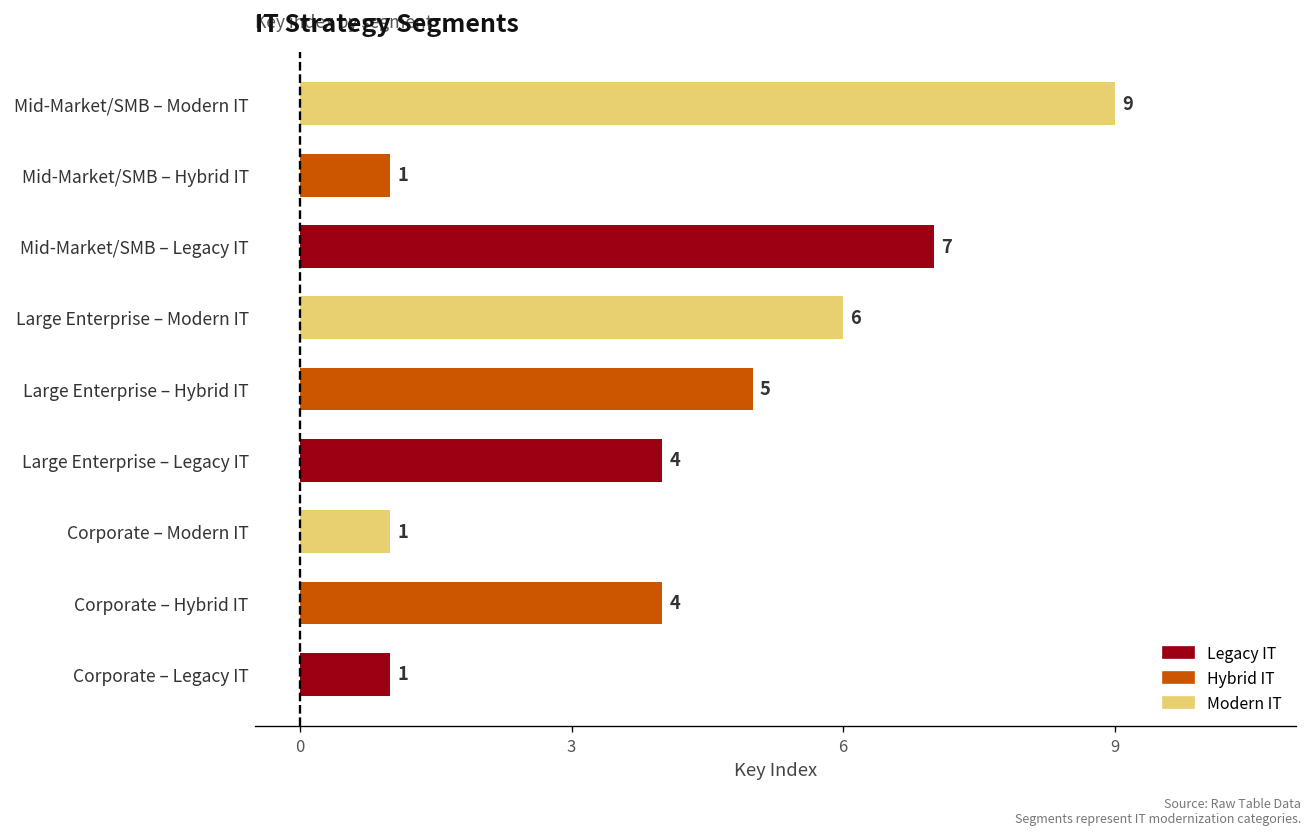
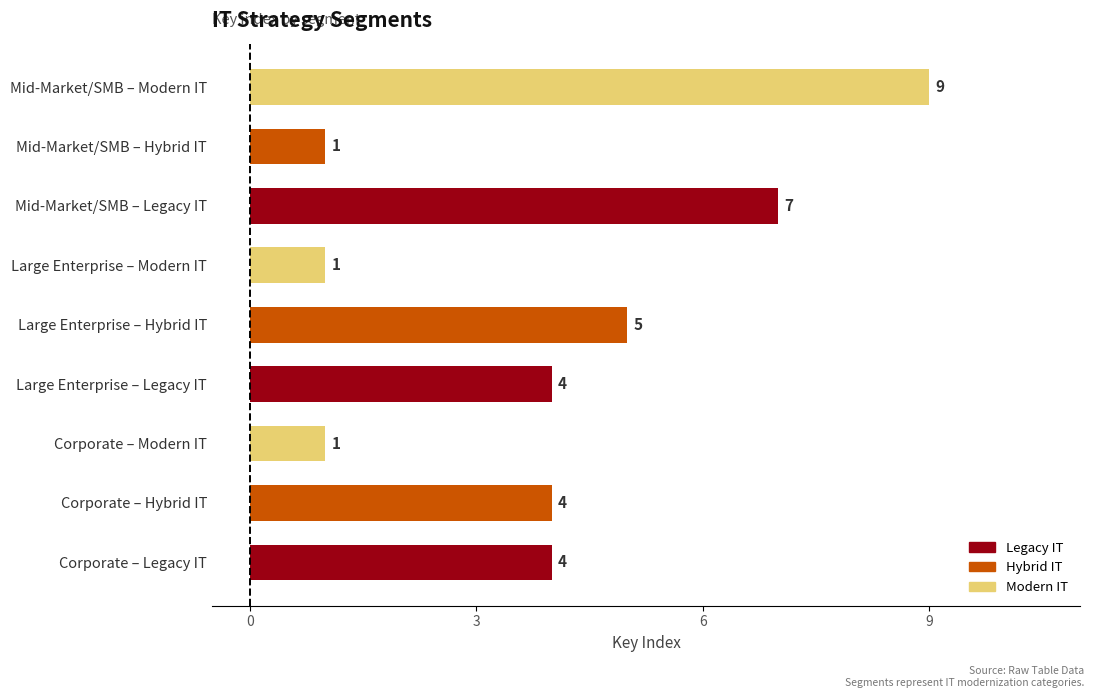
Large Enterprise – Modern IT: 6 -> 1
Corporate – Legacy IT: 1 -> 4
